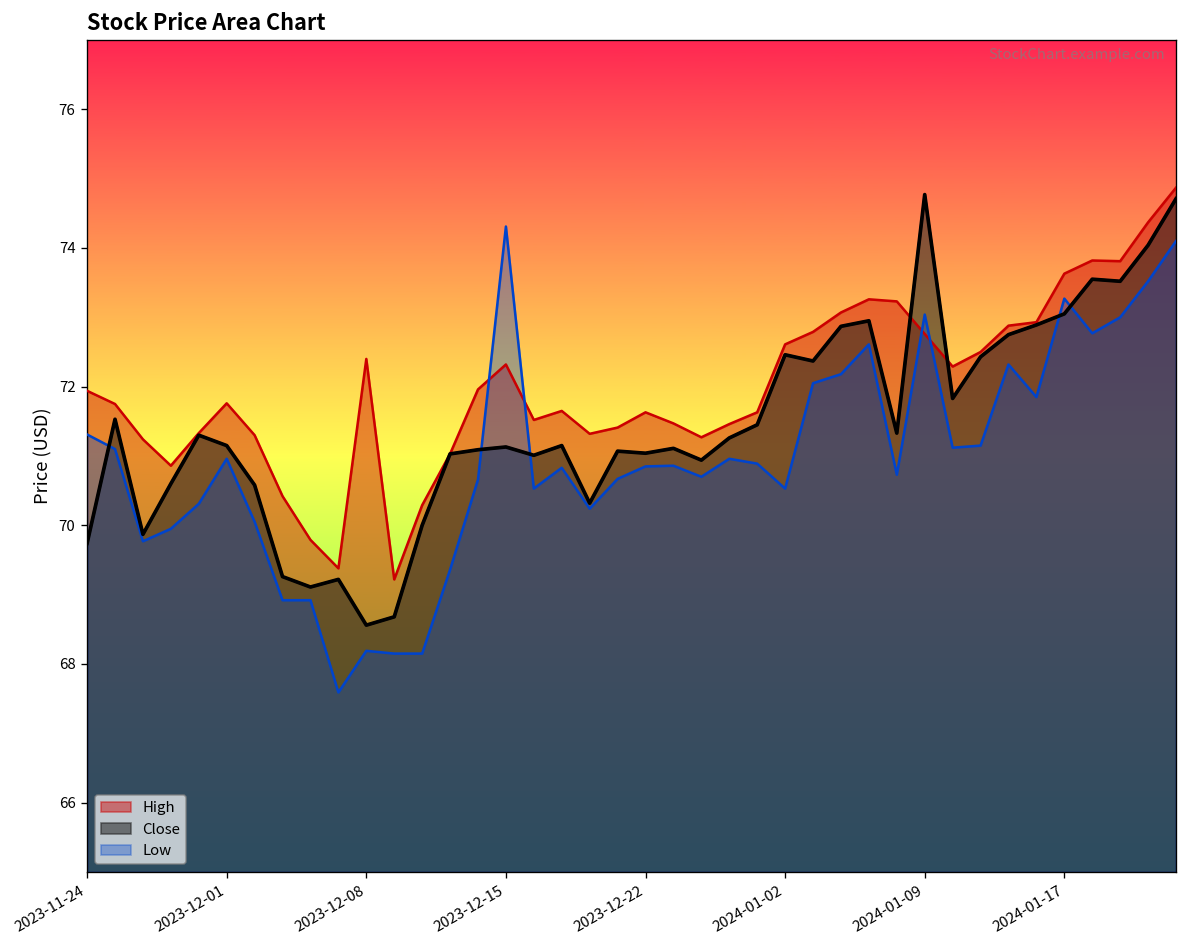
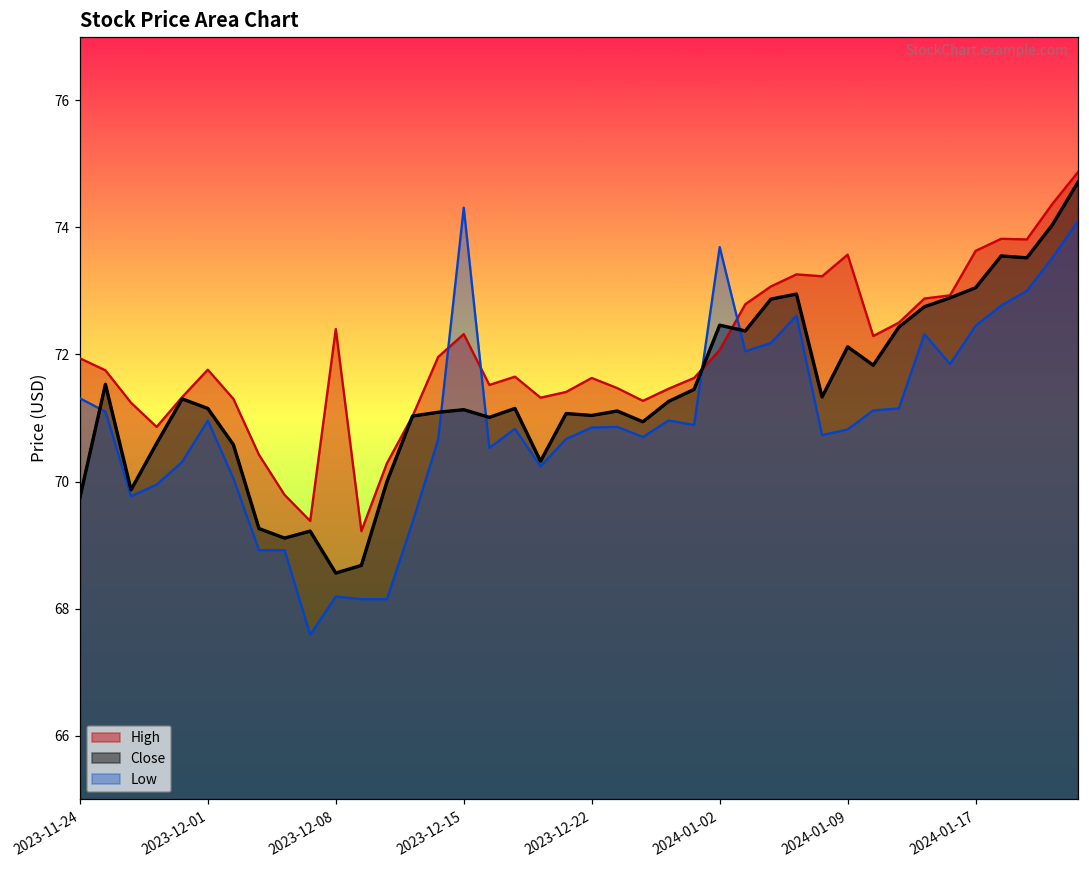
High, 2024-01-02: 72.6 -> 72.1
Low, 2024-01-02: 70.5 -> 73.7
High, 2024-01-09: 72.8 -> 73.6
Close, 2024-01-09: 74.8 -> 72.1
Low, 2024-01-09: 73.0 -> 70.8
Low, 2024-01-17: 73.3 -> 72.5
